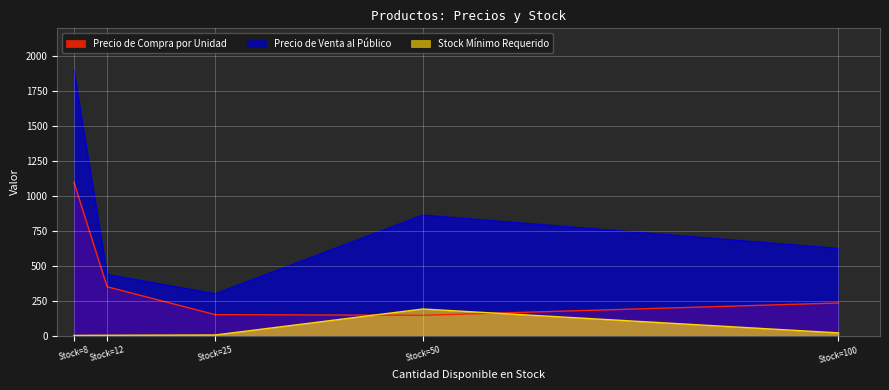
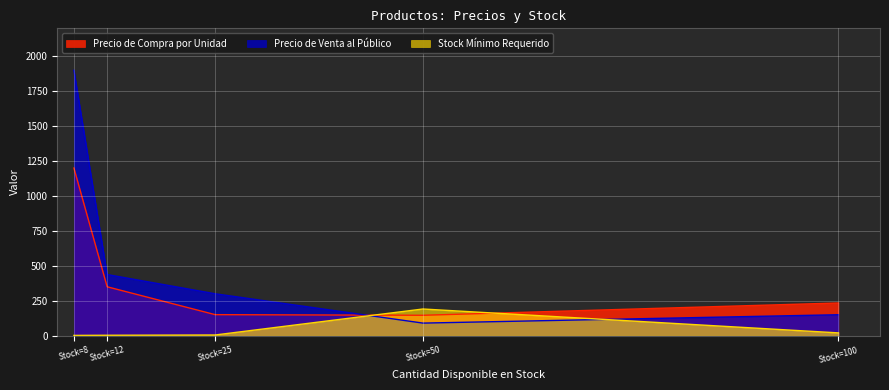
Precio de Compra por Unidad, Stock=8: 1100 -> 1200
Precio de Venta al Público, Stock=50: 860 -> 90
Precio de Venta al Público, Stock=100: 620 -> 150
